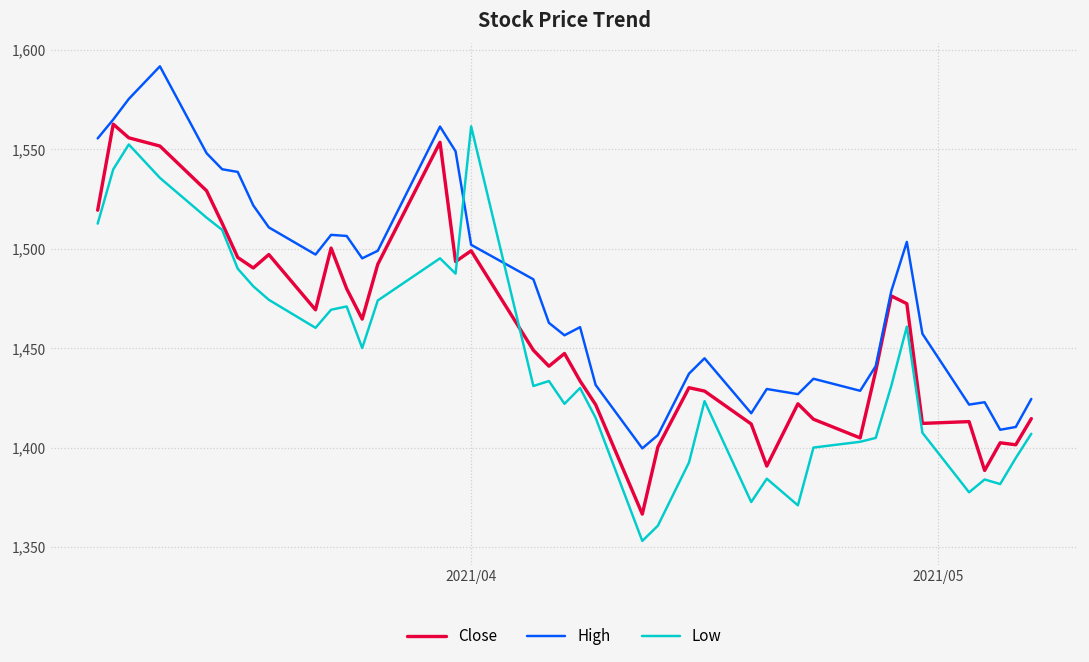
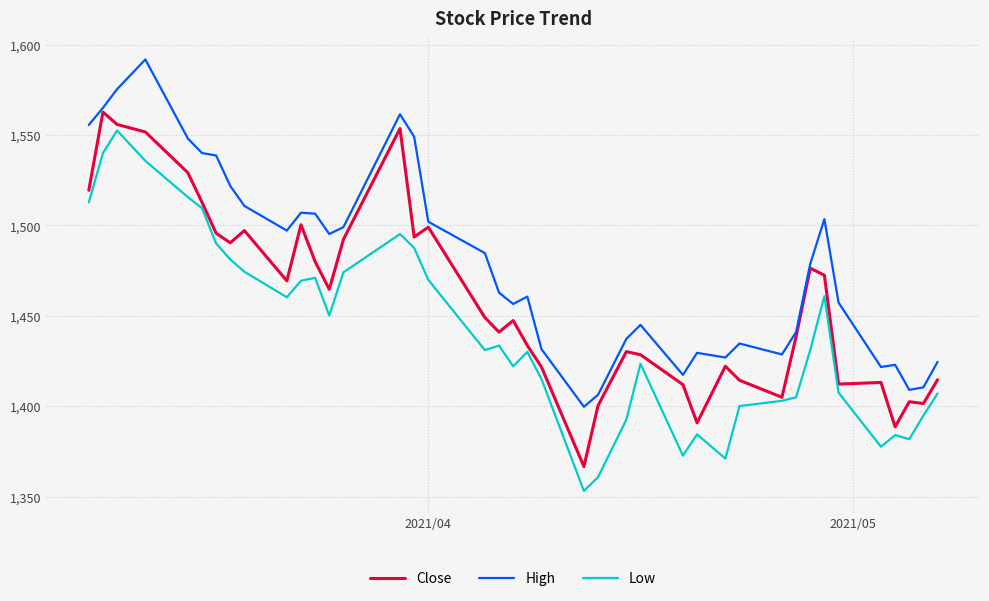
Low, 2021/04: 1,562 -> 1,470
